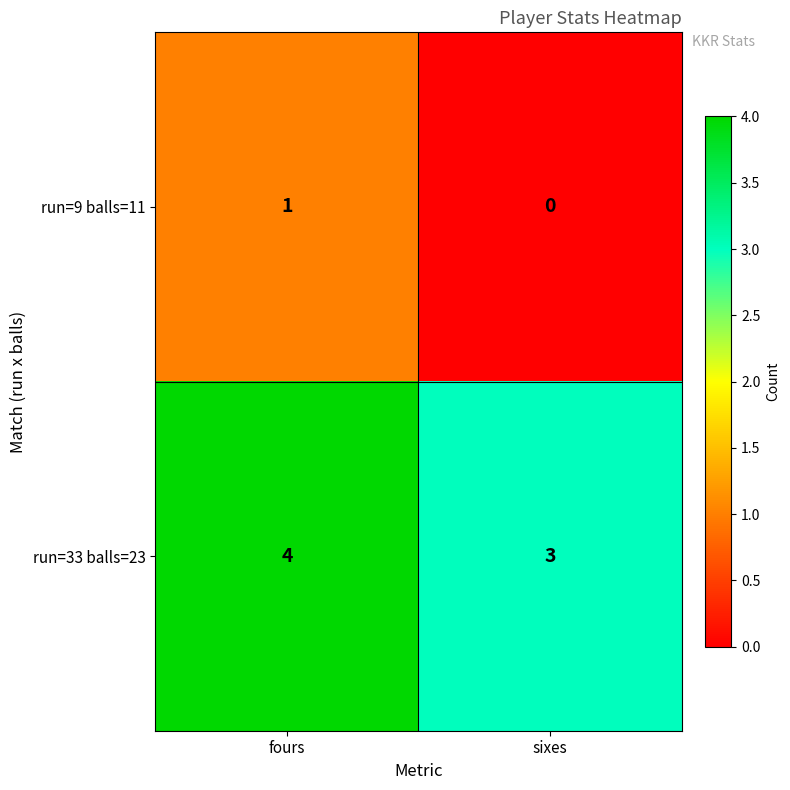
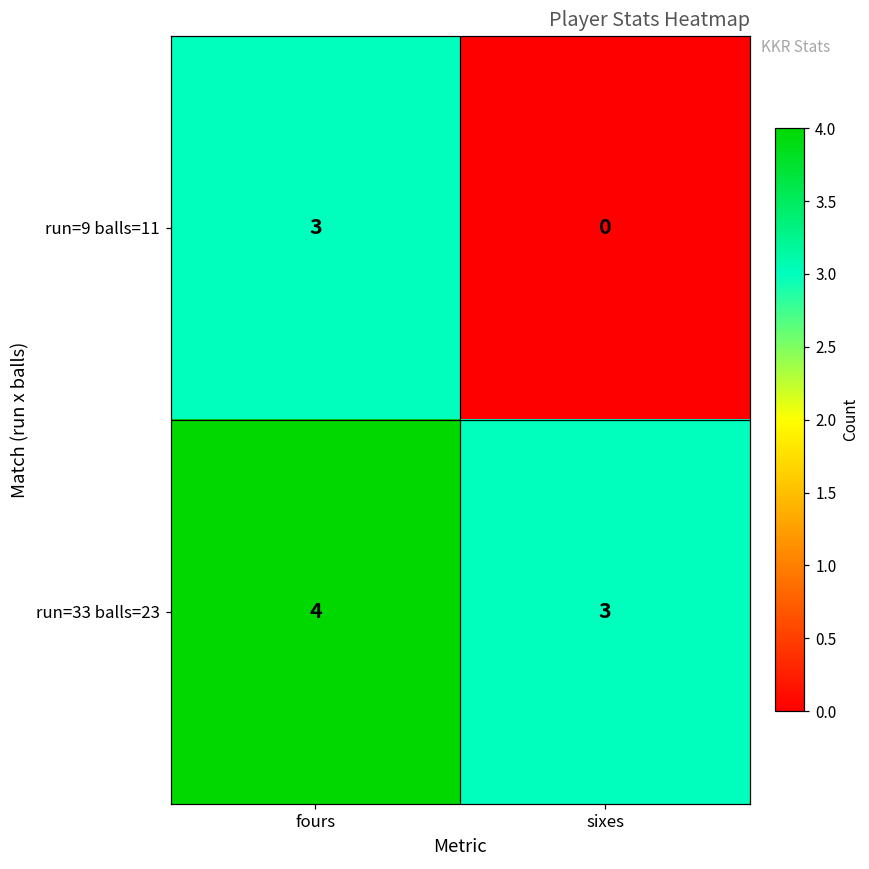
run=9 balls=11, fours: 1 -> 3
